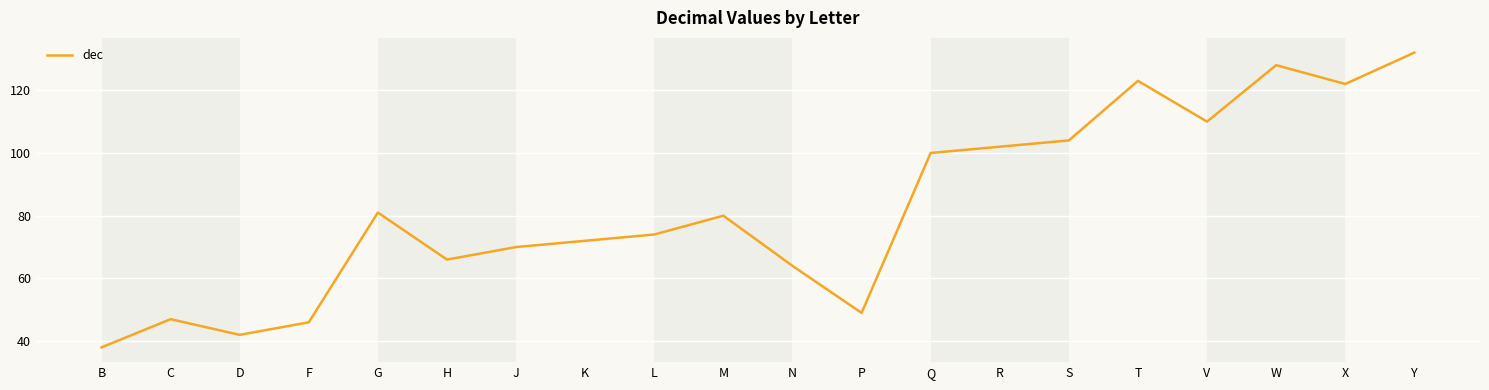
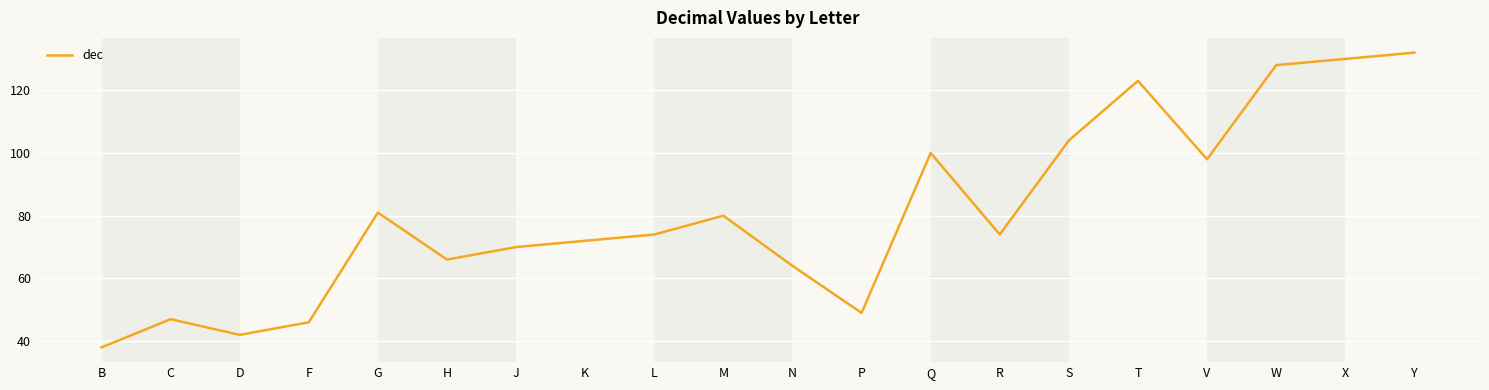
R: 102 -> 74
V: 110 -> 98
X: 122 -> 130
